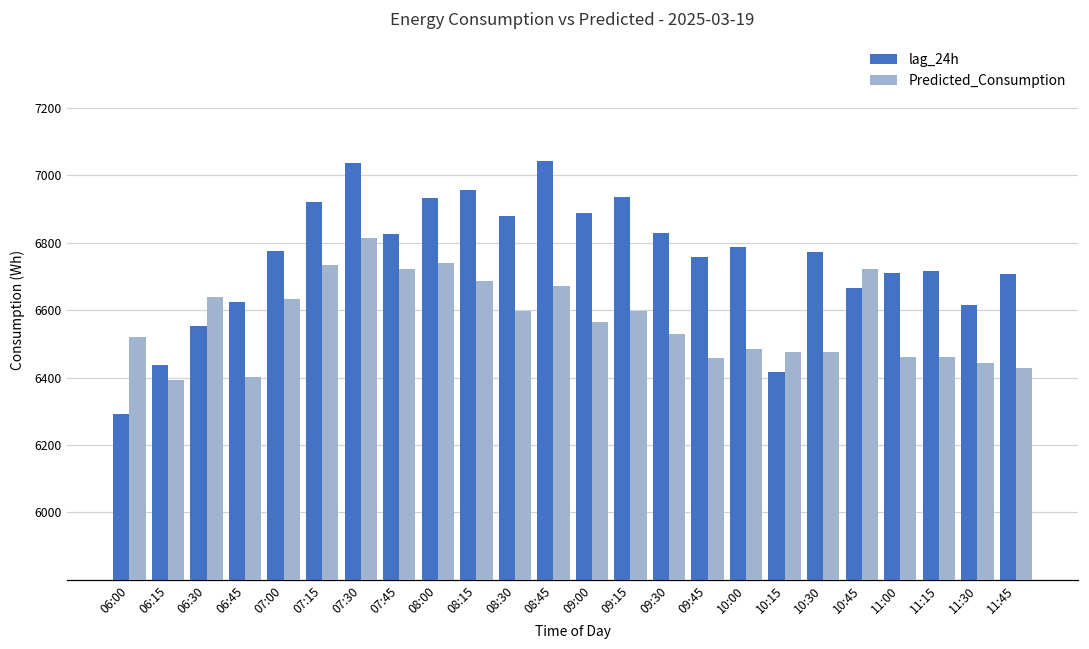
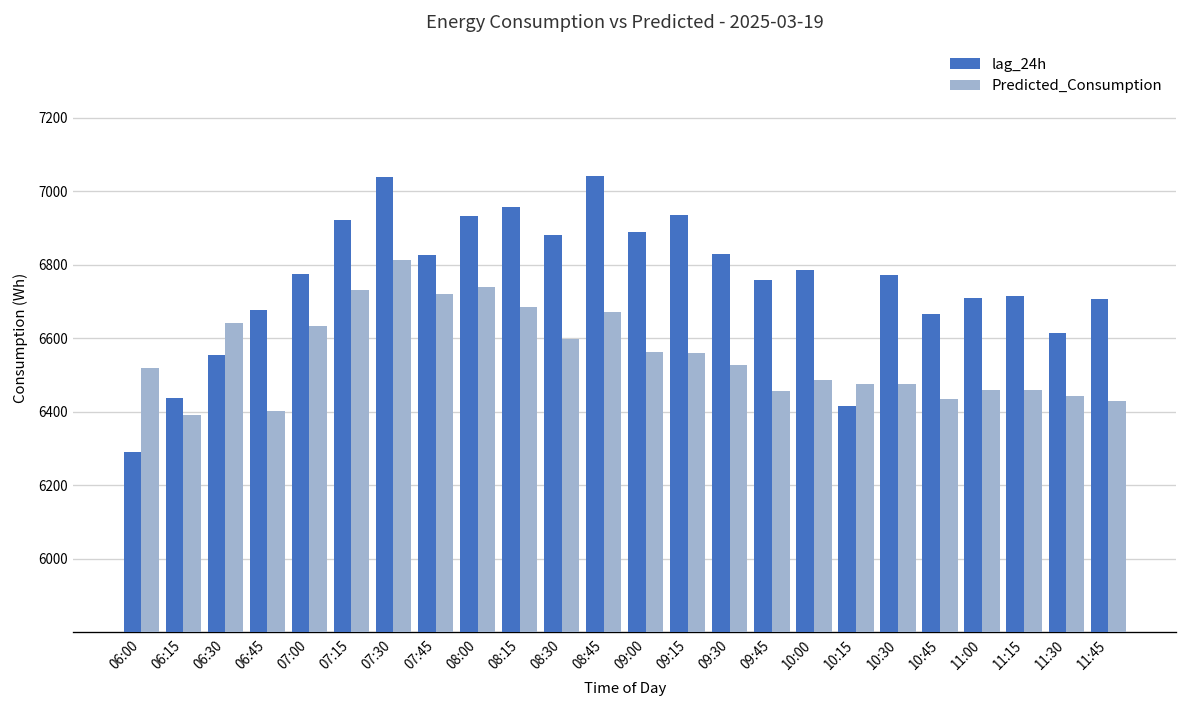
lag_24h, 06:45: 6620 -> 6680
Predicted_Consumption, 09:15: 6600 -> 6560
Predicted_Consumption, 10:45: 6720 -> 6430
